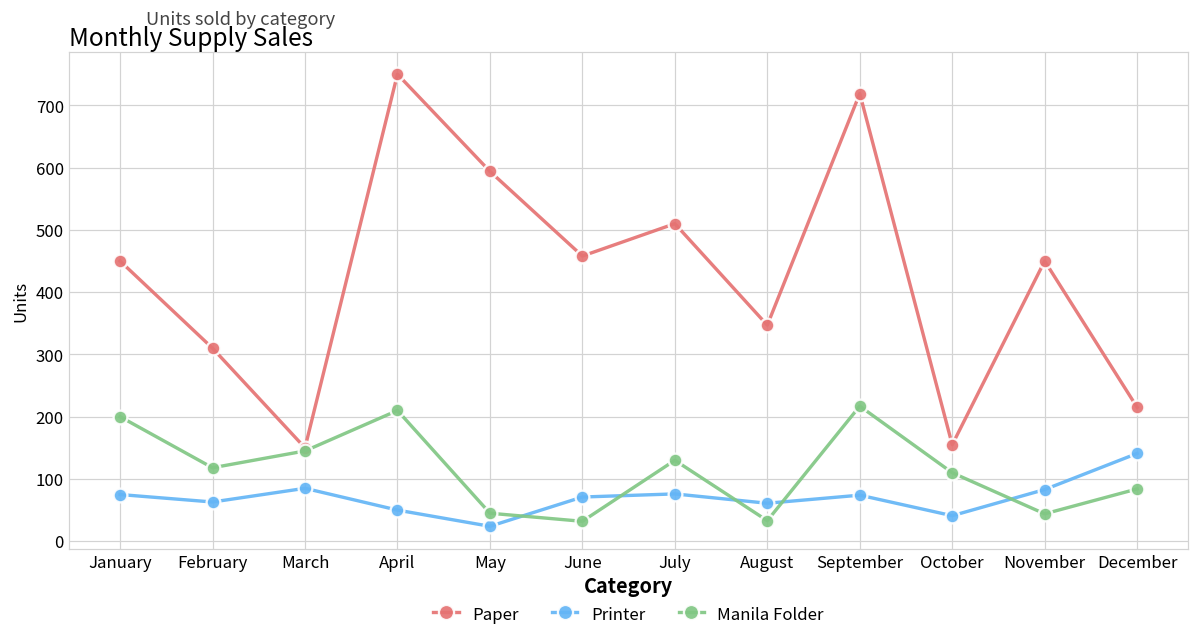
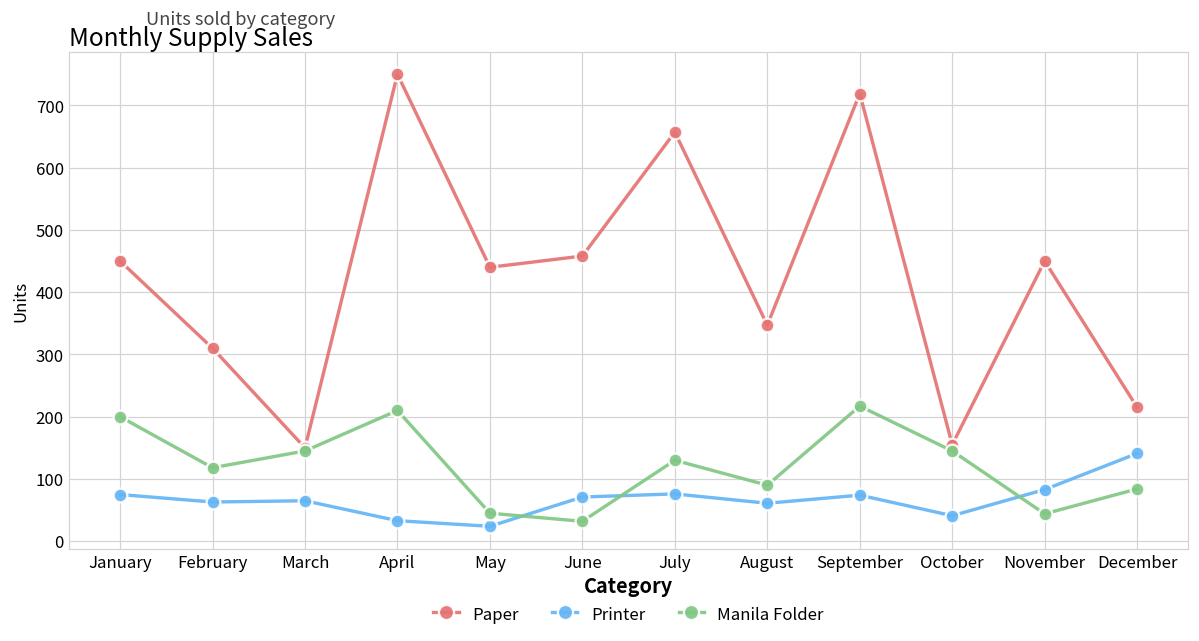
Printer, March: 90 -> 70
Printer, April: 50 -> 30
Paper, May: 590 -> 440
Paper, July: 510 -> 660
Manila Folder, August: 30 -> 90
Manila Folder, October: 110 -> 150
